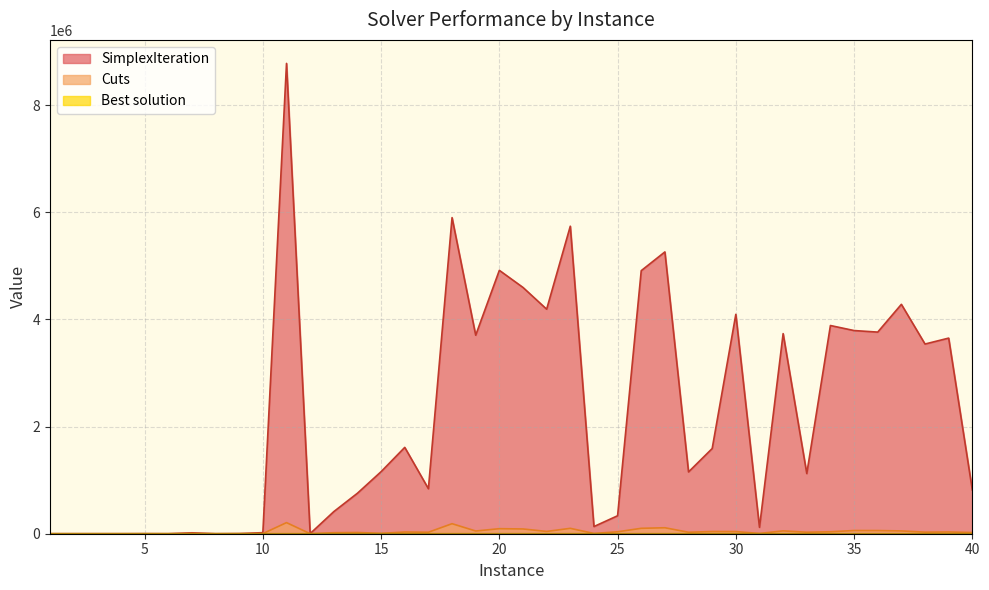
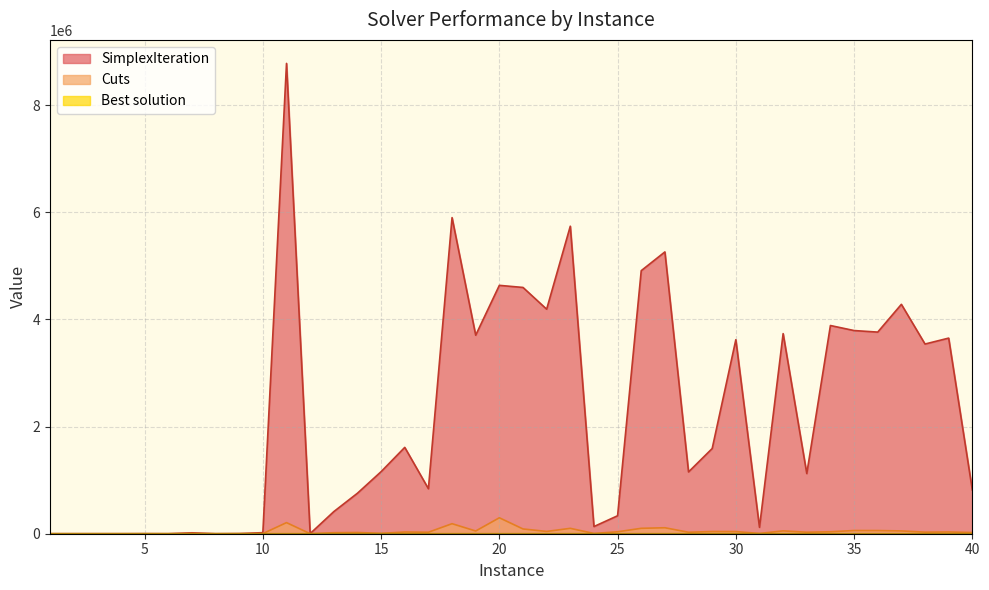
SimplexIteration, 20: 4900000 -> 4600000
Cuts, 20: 100000 -> 300000
SimplexIteration, 30: 4100000 -> 3600000
